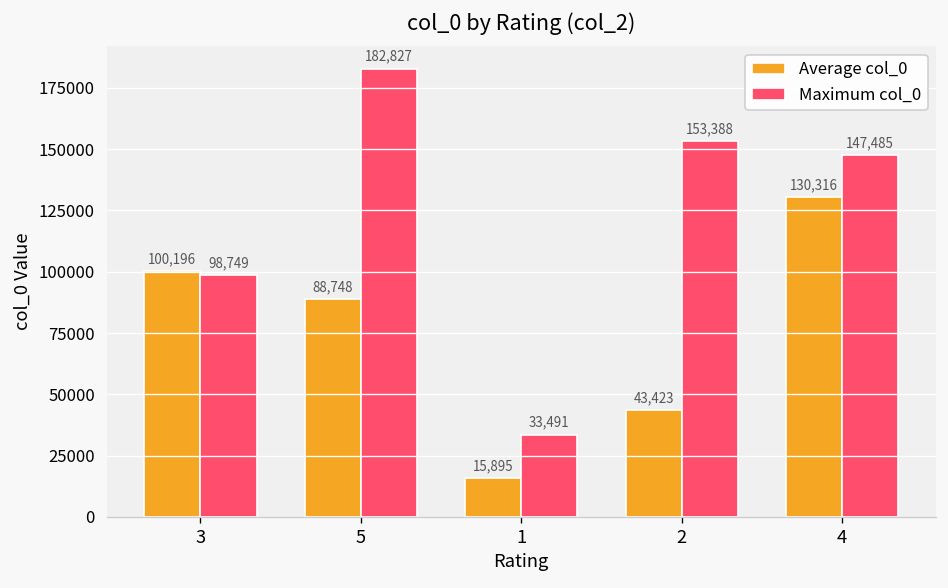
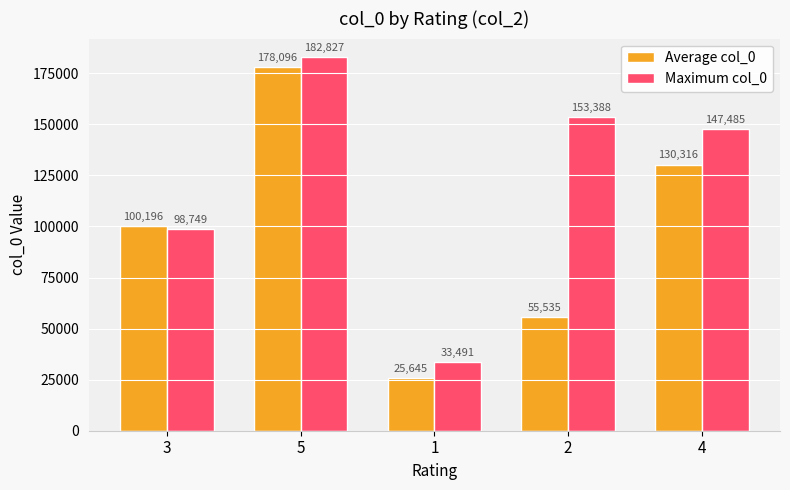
Average col_0, 5: 88,748 -> 178,096
Average col_0, 1: 15,895 -> 25,645
Average col_0, 2: 43,423 -> 55,535
